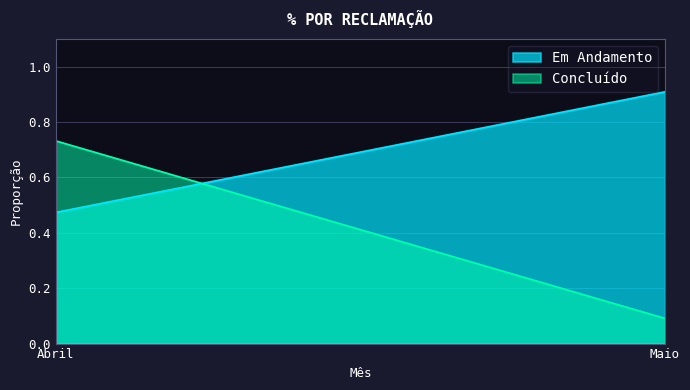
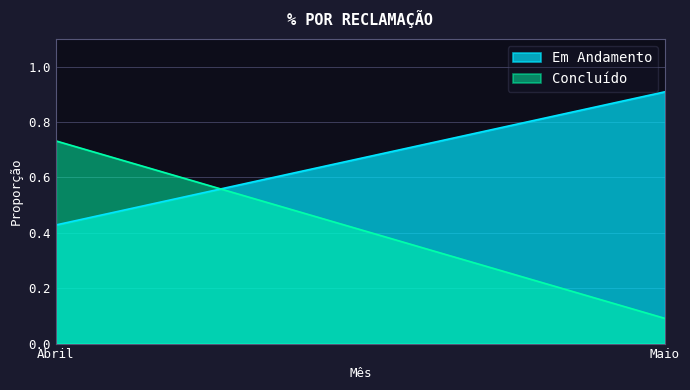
Em Andamento, Abril: 0.47 -> 0.43
